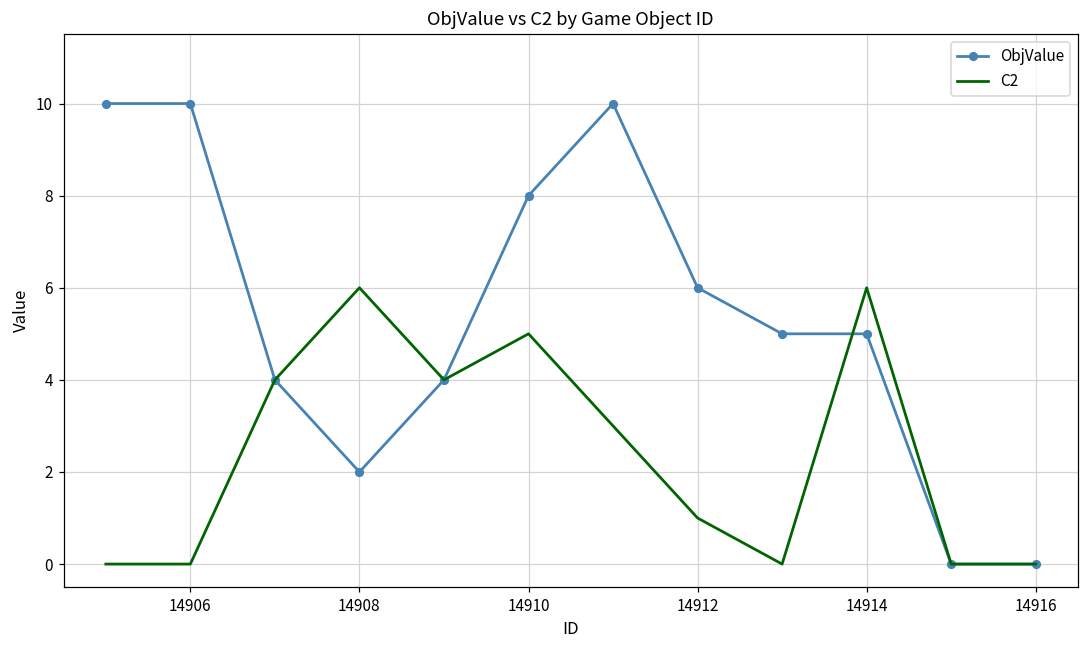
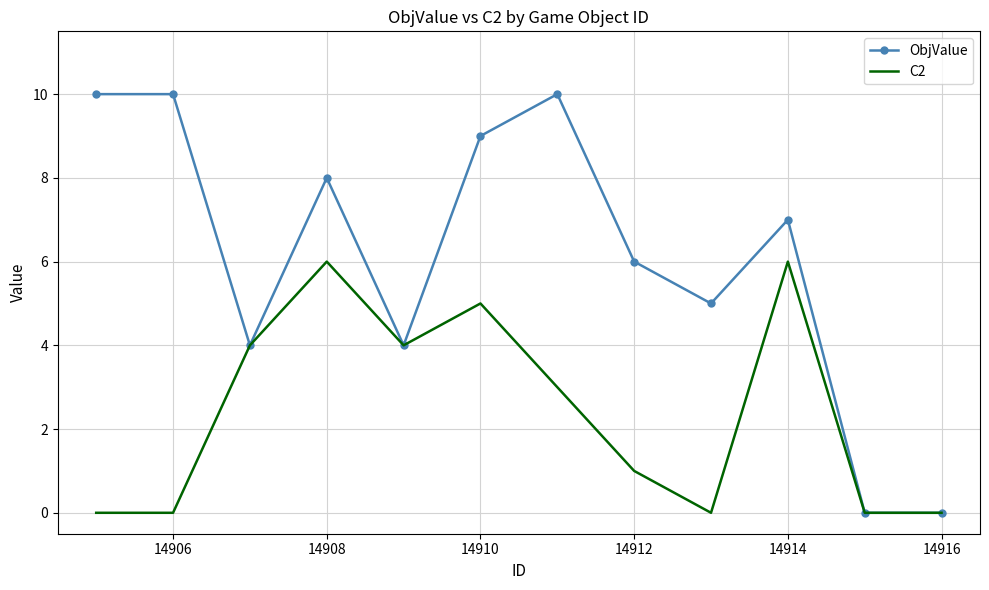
ObjValue, 14908: 2 -> 8
ObjValue, 14910: 8 -> 9
ObjValue, 14914: 5 -> 7
